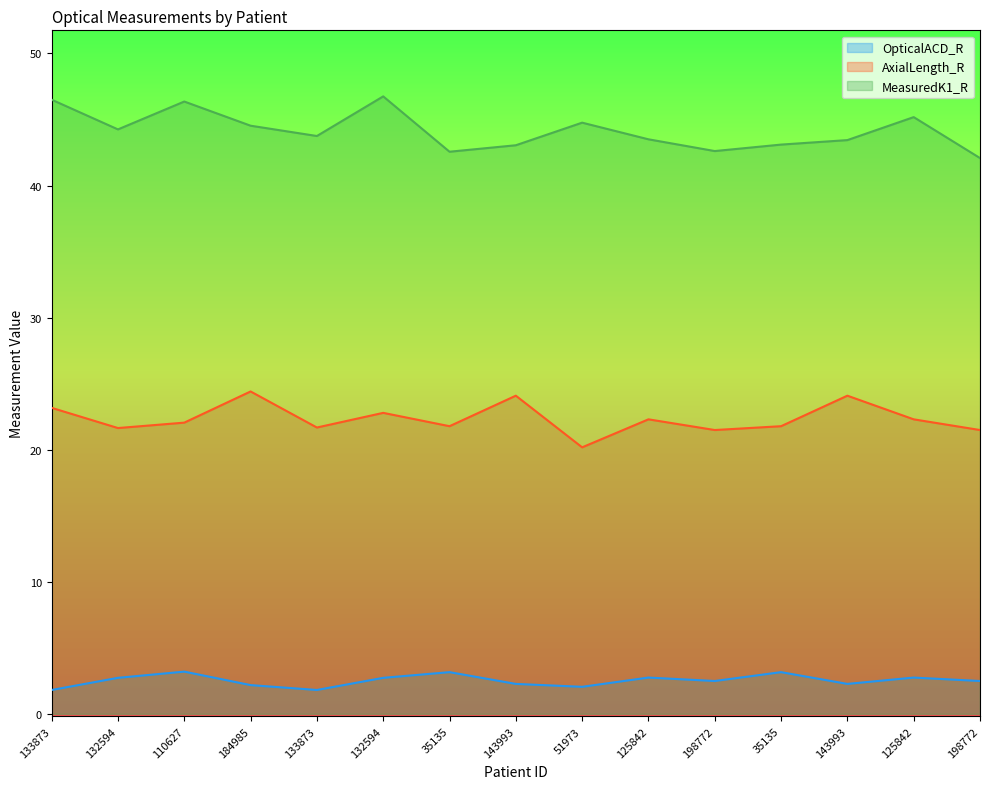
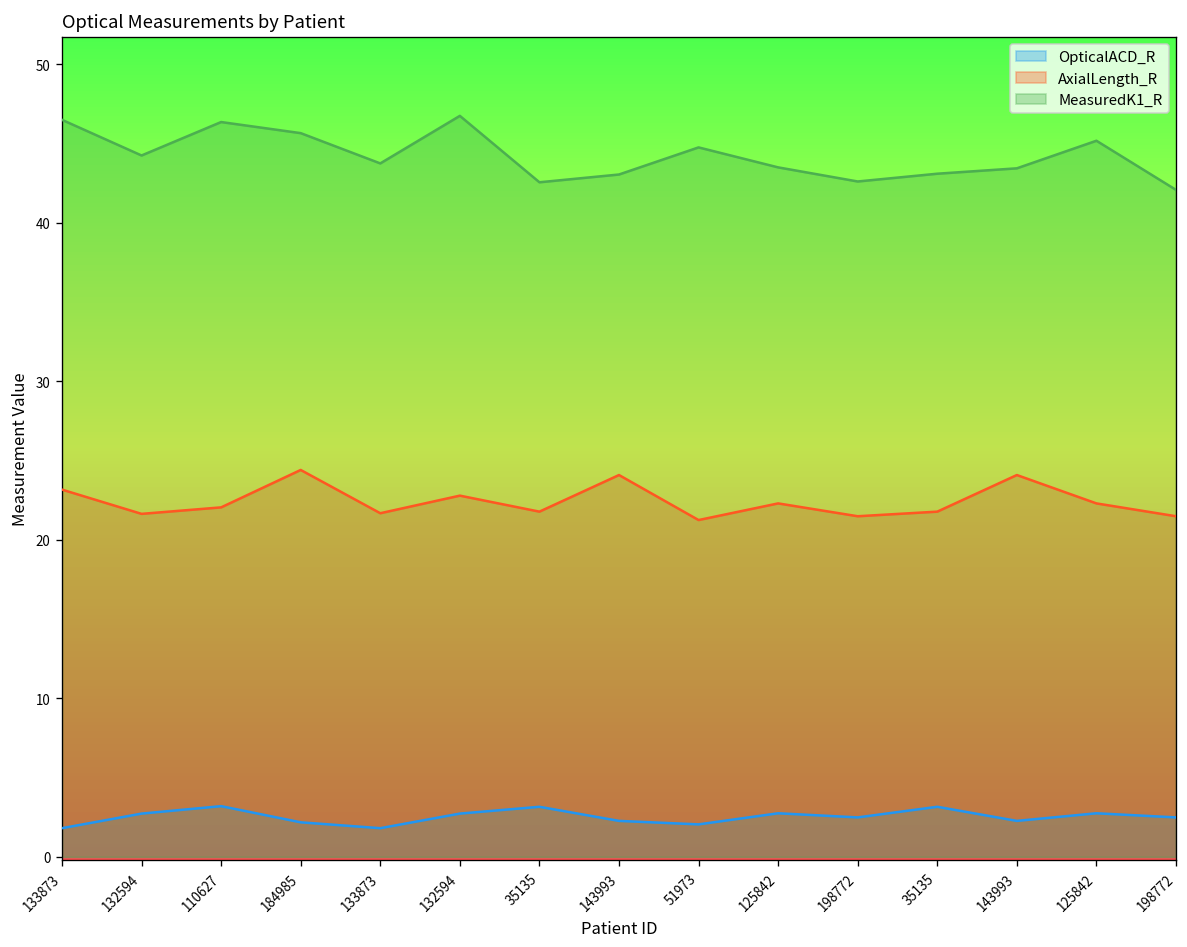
MeasuredK1_R, 184985: 44.5 -> 45.7
AxialLength_R, 51973: 20.2 -> 21.3
